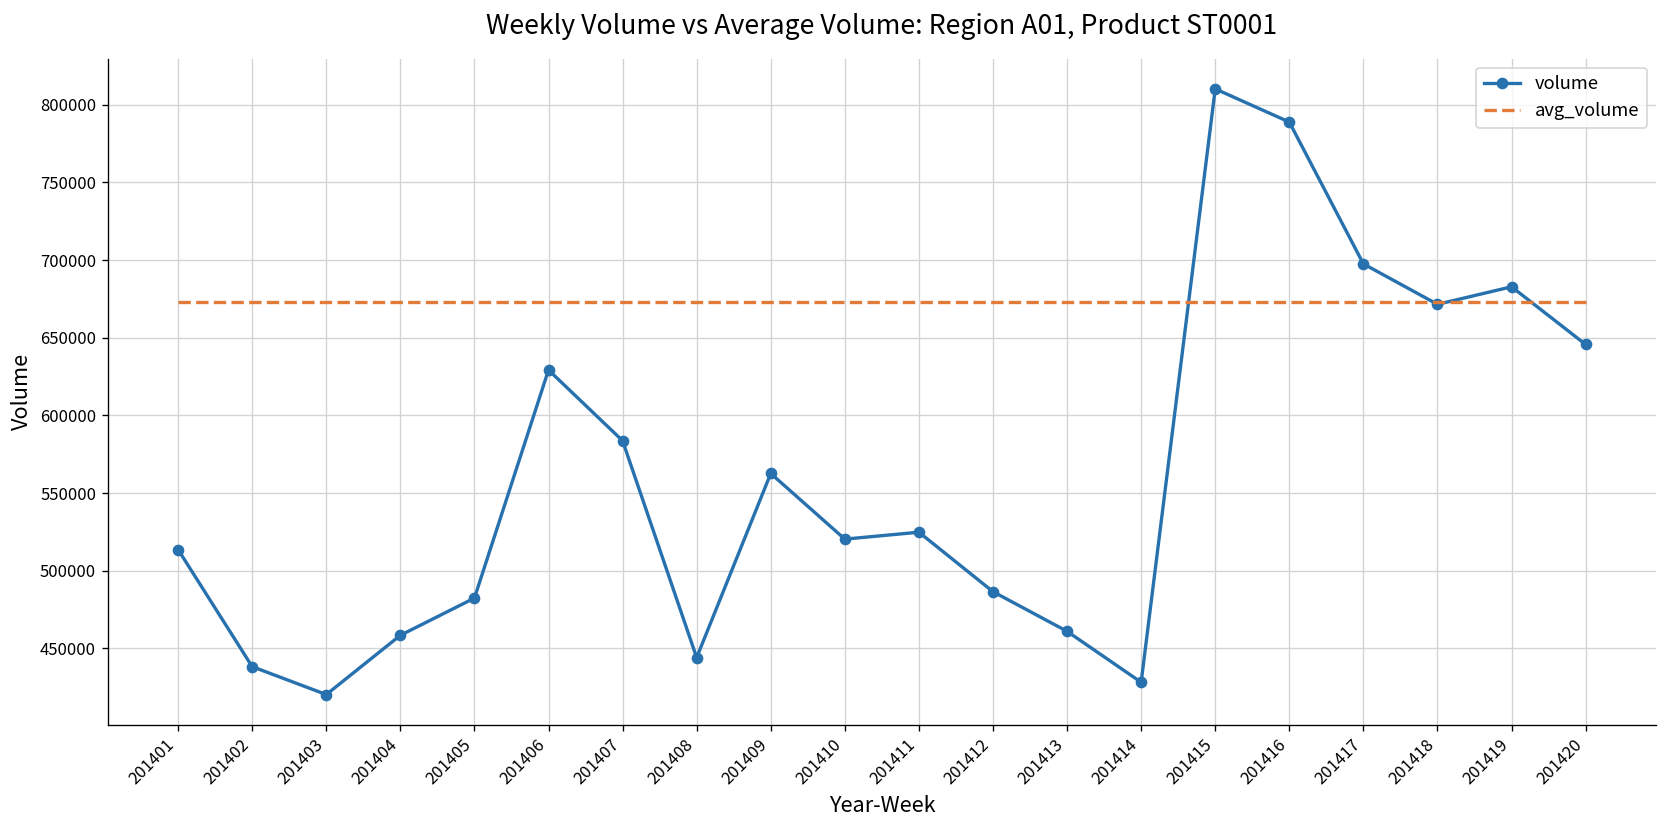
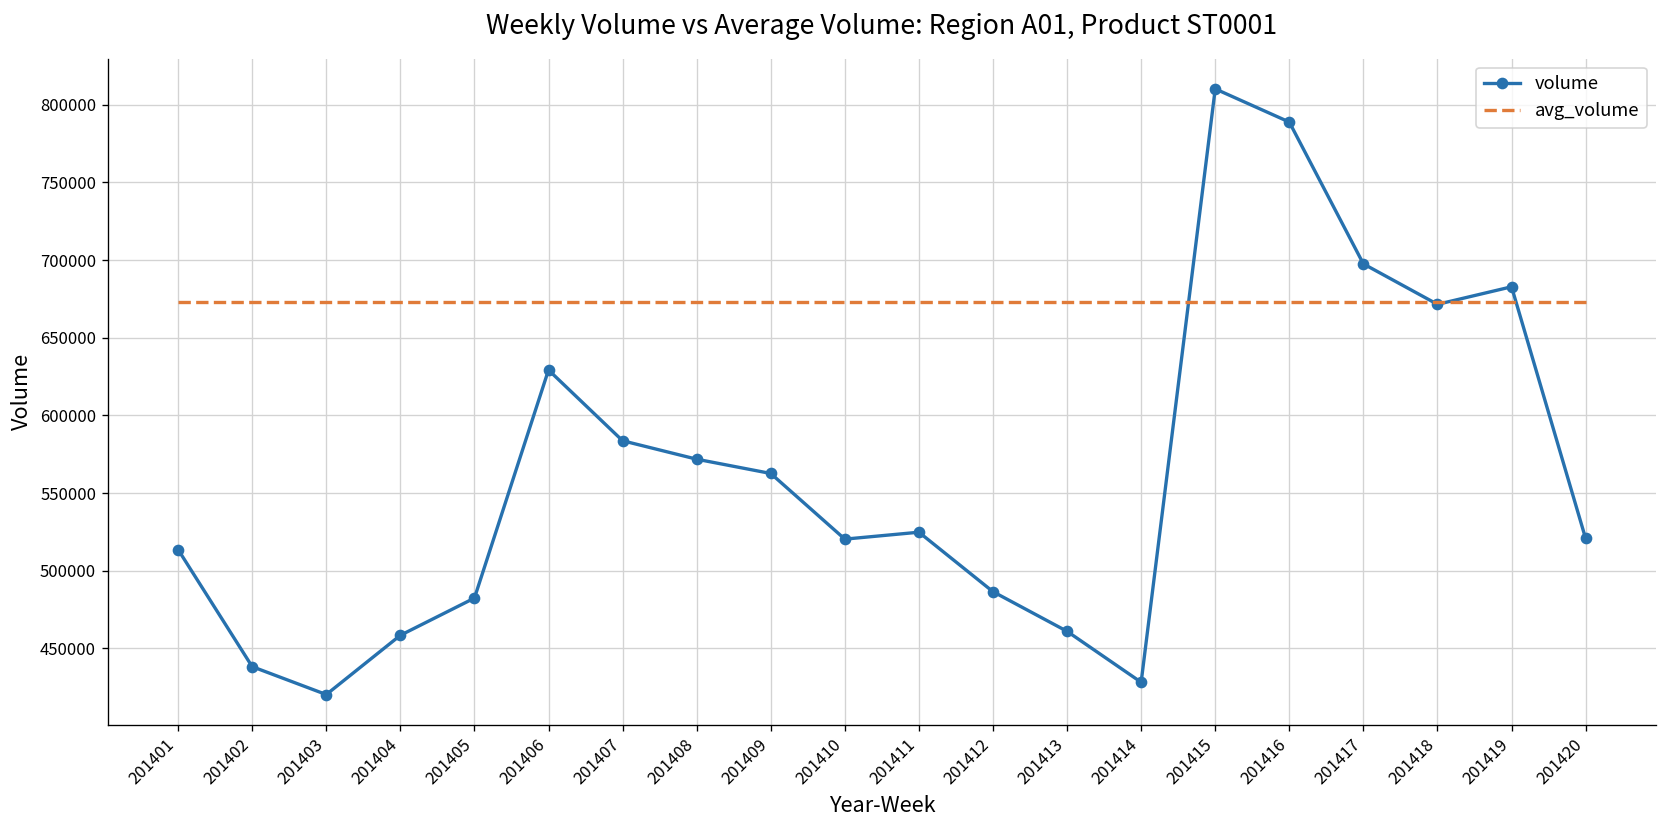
volume, 201408: 444000 -> 572000
volume, 201420: 646000 -> 521000
